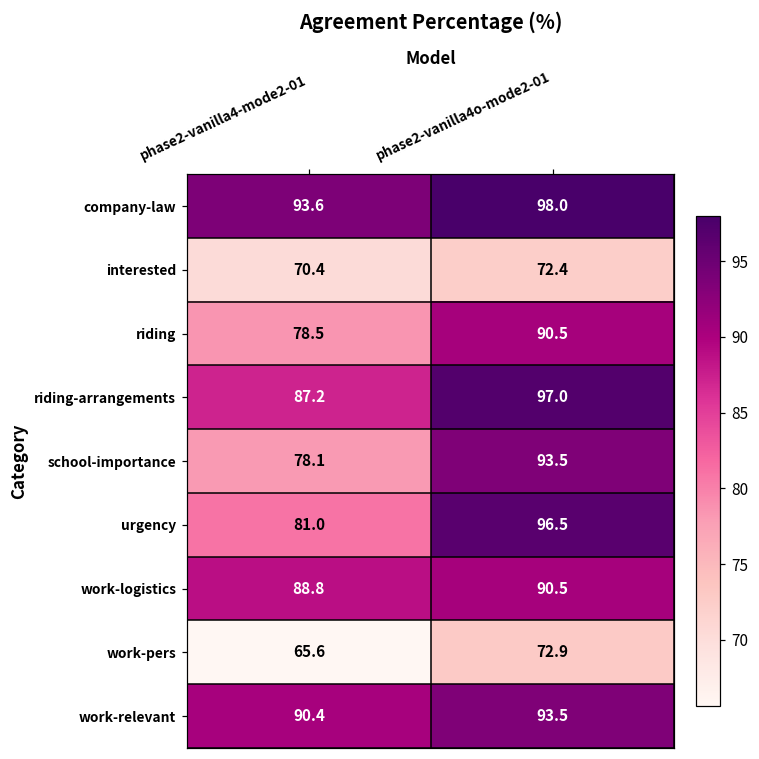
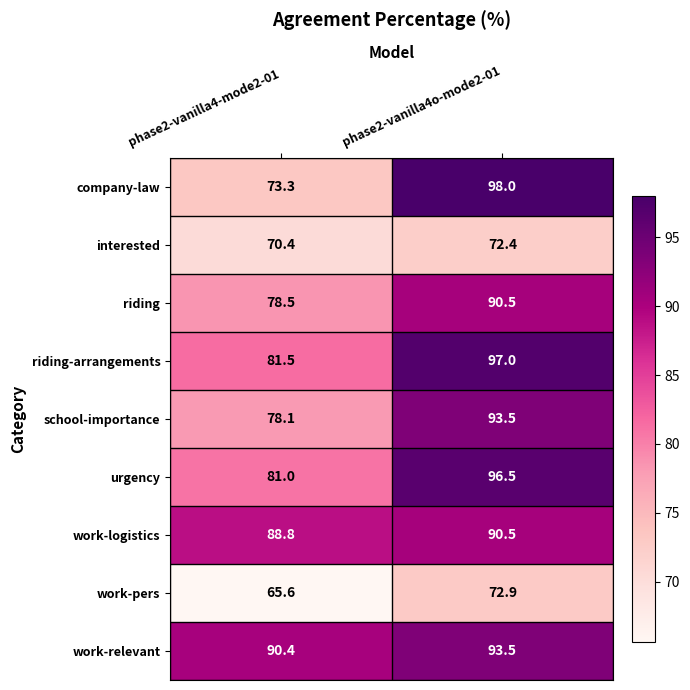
company-law, phase2-vanilla4-mode2-01: 93.6 -> 73.3
riding-arrangements, phase2-vanilla4-mode2-01: 87.2 -> 81.5
